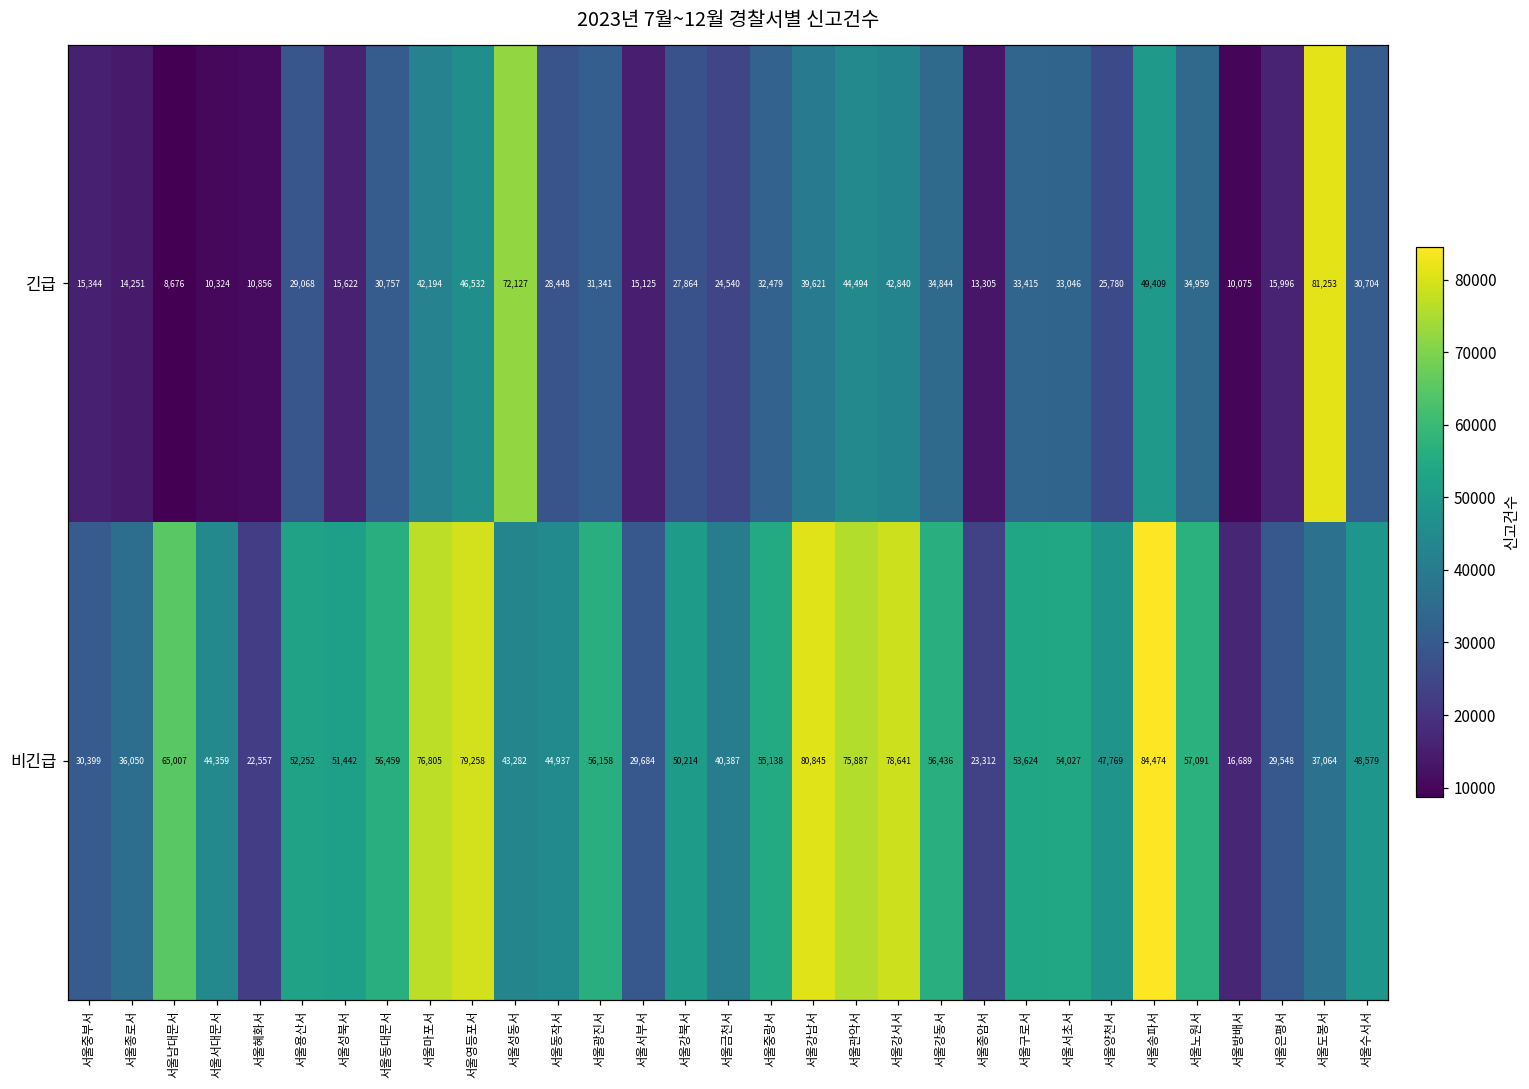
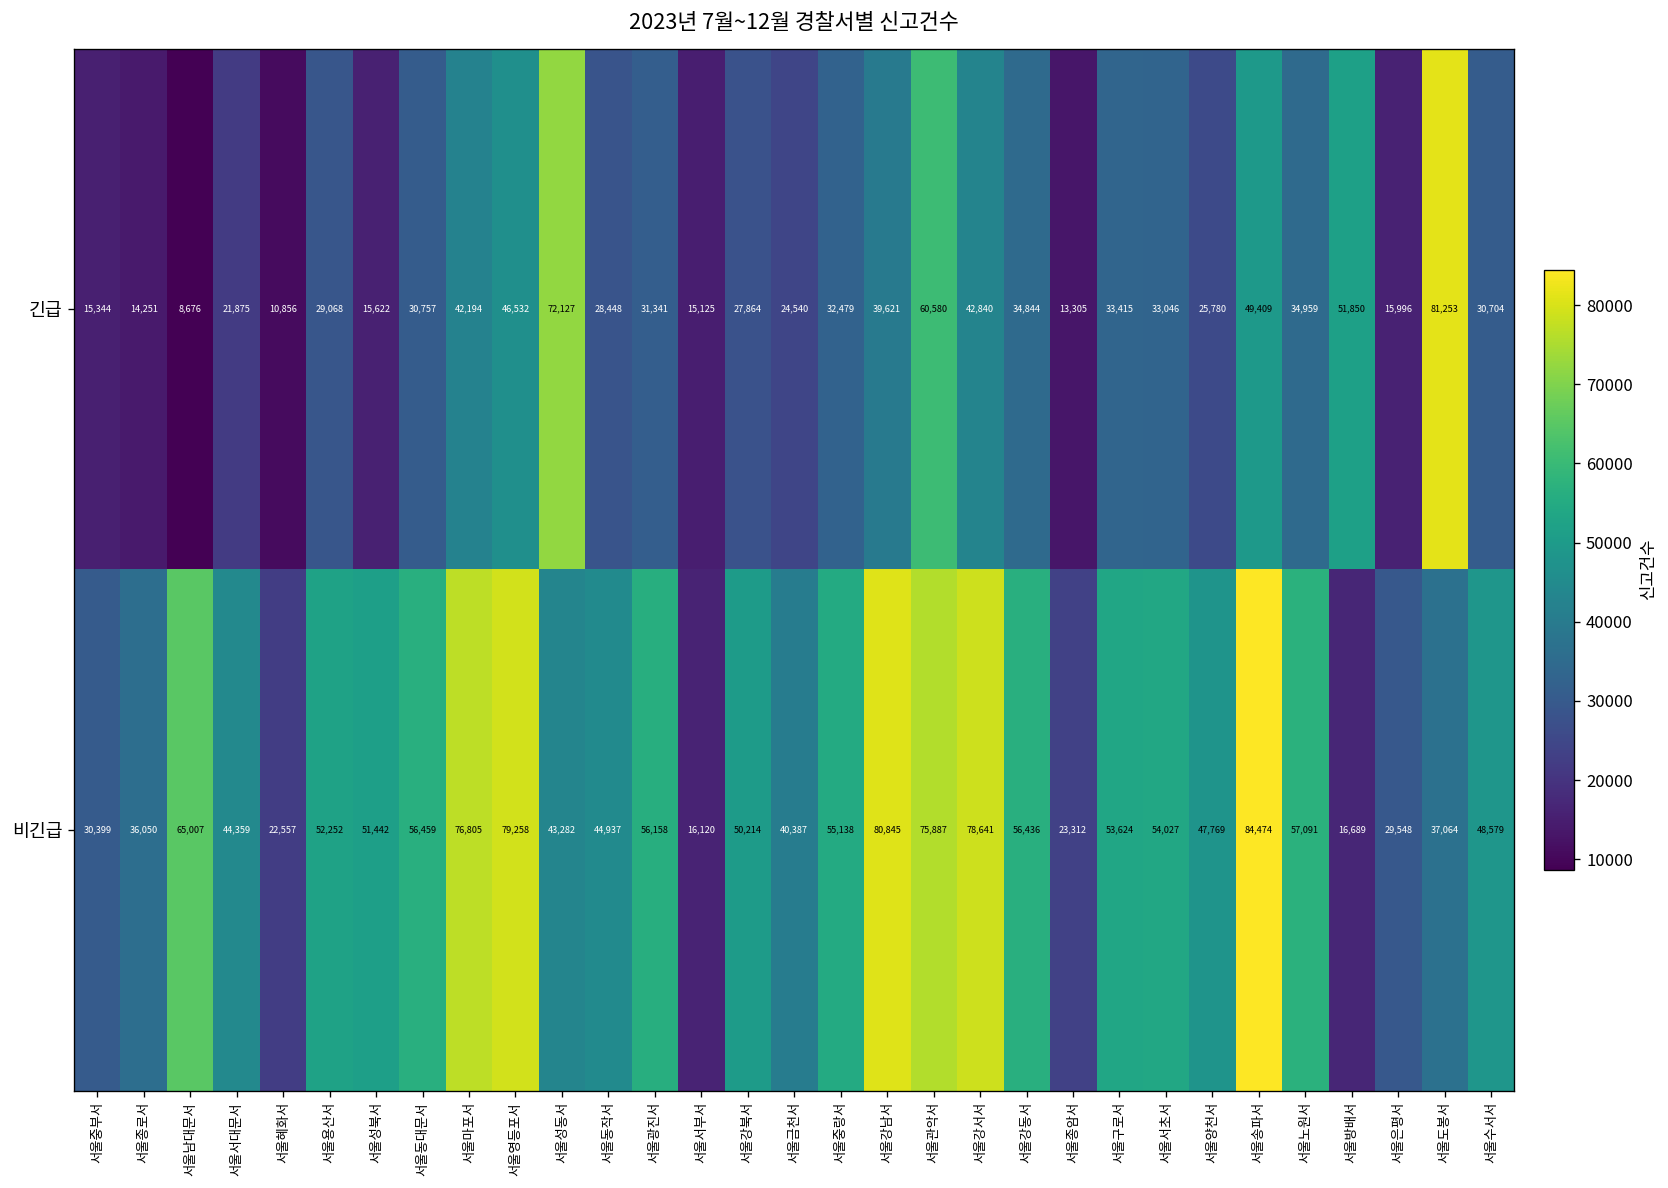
긴급, 서울서대문서: 10,324 -> 21,875
긴급, 서울관악서: 44,494 -> 60,580
긴급, 서울방배서: 10,075 -> 51,850
비긴급, 서울서부서: 29,684 -> 16,120
